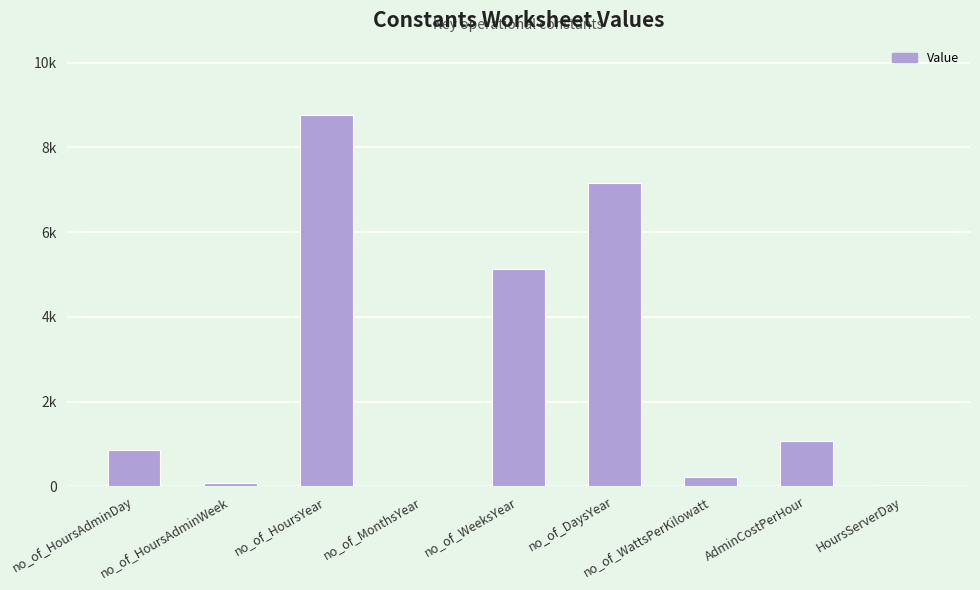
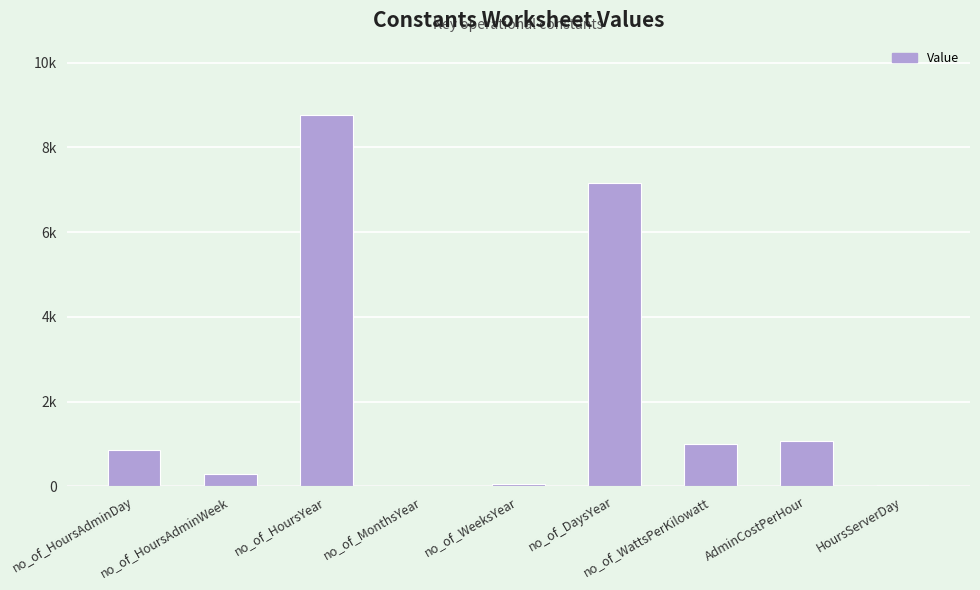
no_of_HoursAdminWeek: 100 -> 300
no_of_WeeksYear: 5100 -> 100
no_of_WattsPerKilowatt: 200 -> 1000
